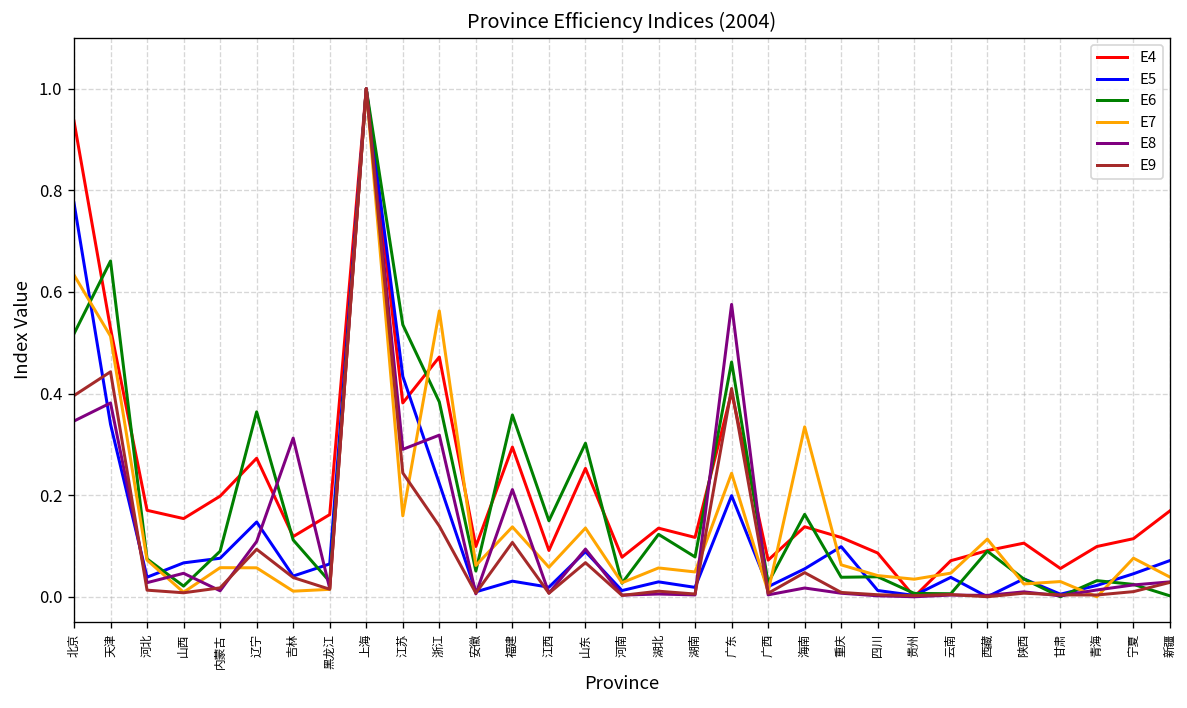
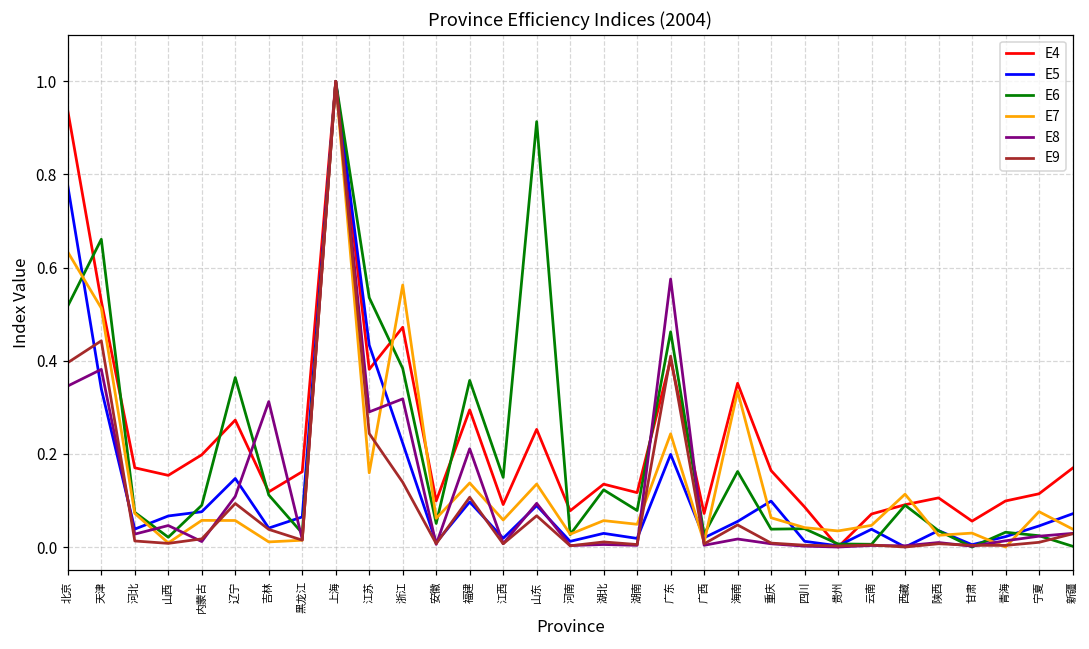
E5, 福建: 0.03 -> 0.10
E6, 山东: 0.30 -> 0.91
E4, 海南: 0.14 -> 0.35
E4, 重庆: 0.12 -> 0.16
